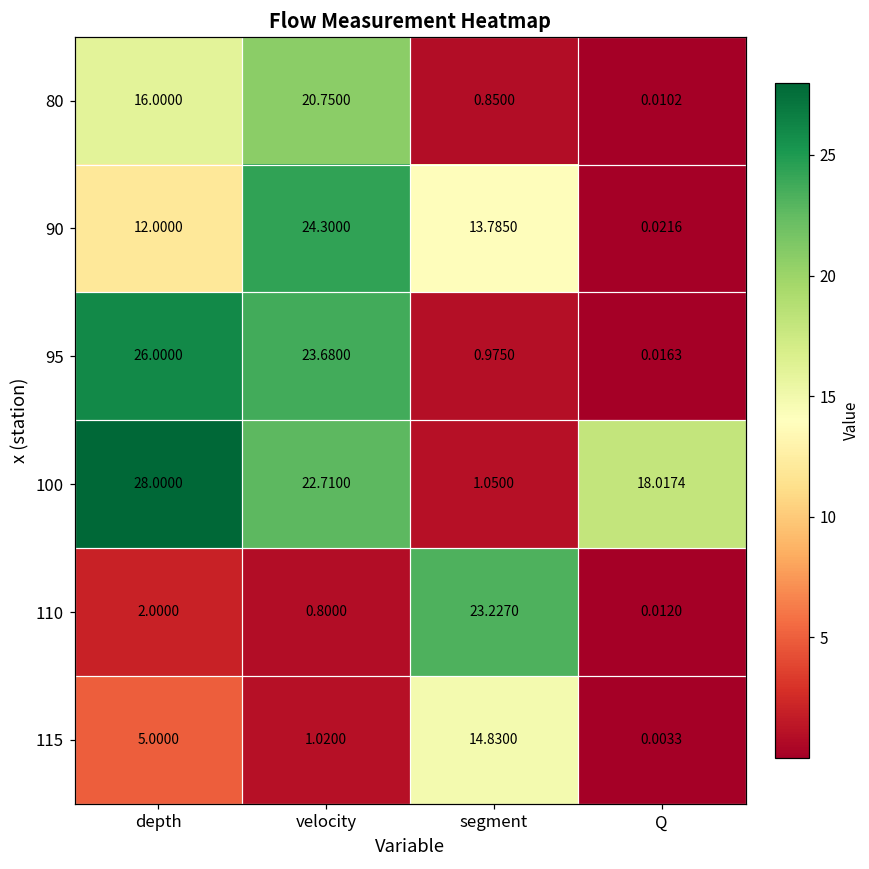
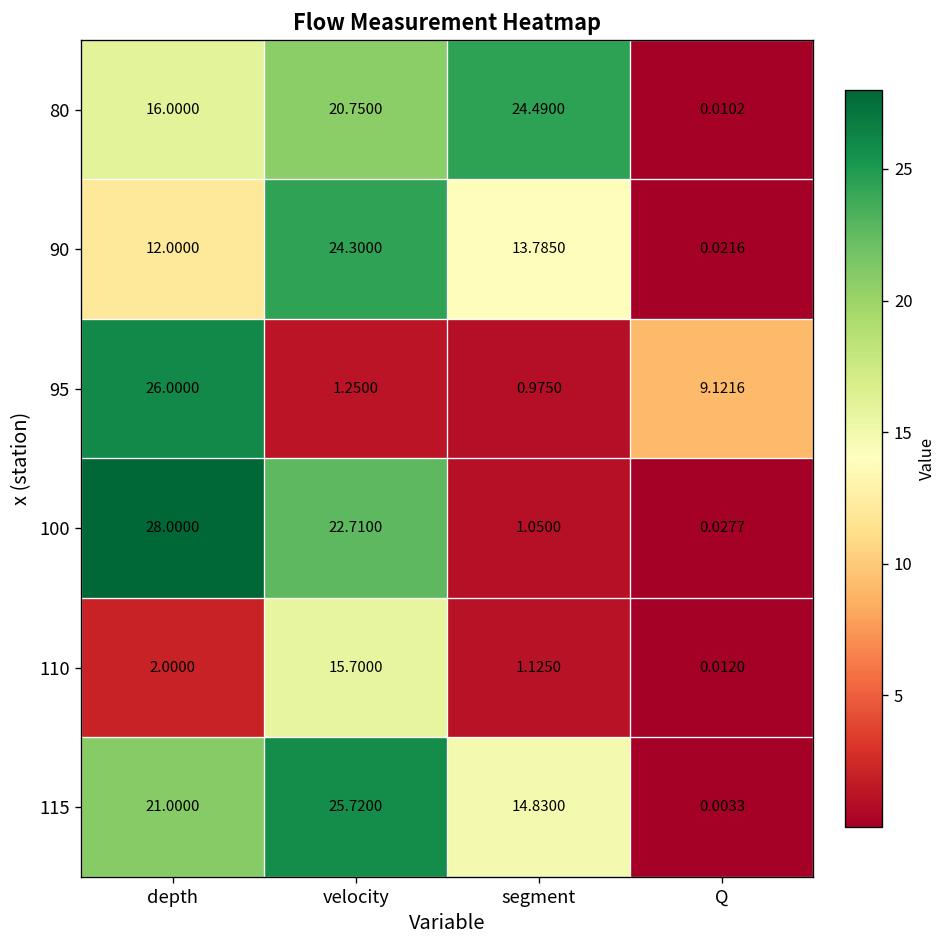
80, segment: 0.8500 -> 24.4900
95, velocity: 23.6800 -> 1.2500
95, Q: 0.0163 -> 9.1216
100, Q: 18.0174 -> 0.0277
110, velocity: 0.8000 -> 15.7000
110, segment: 23.2270 -> 1.1250
115, depth: 5.0000 -> 21.0000
115, velocity: 1.0200 -> 25.7200
